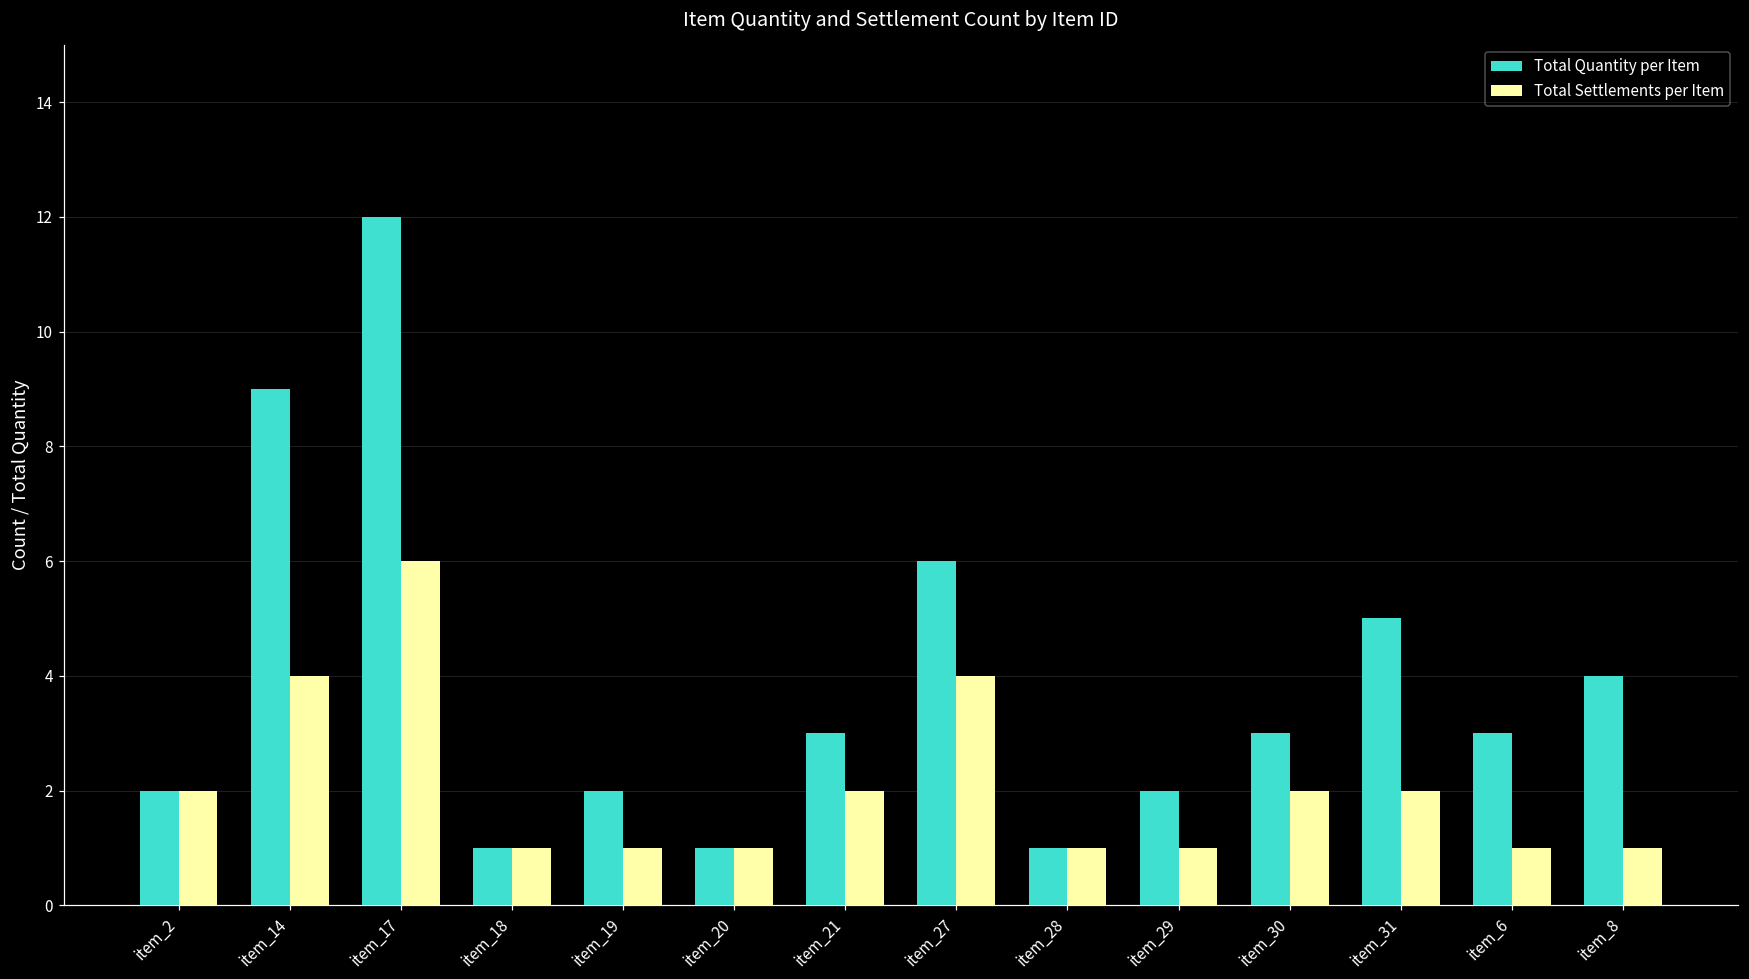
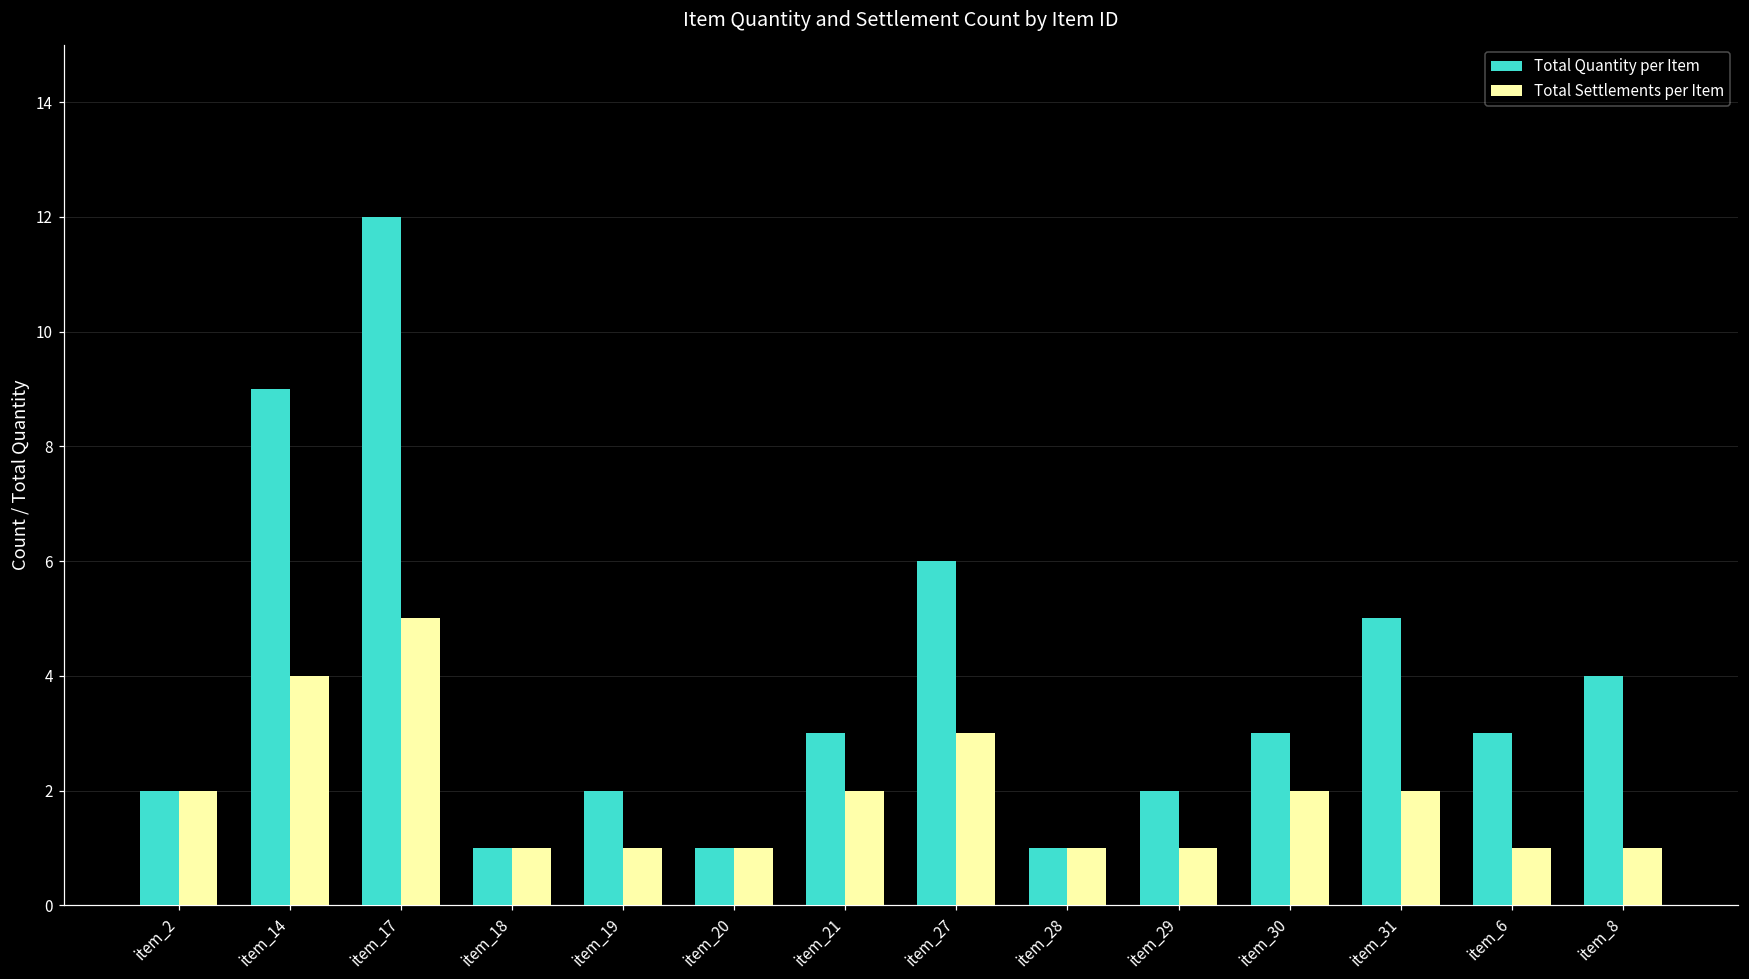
Total Settlements per Item, item_17: 6 -> 5
Total Settlements per Item, item_27: 4 -> 3
